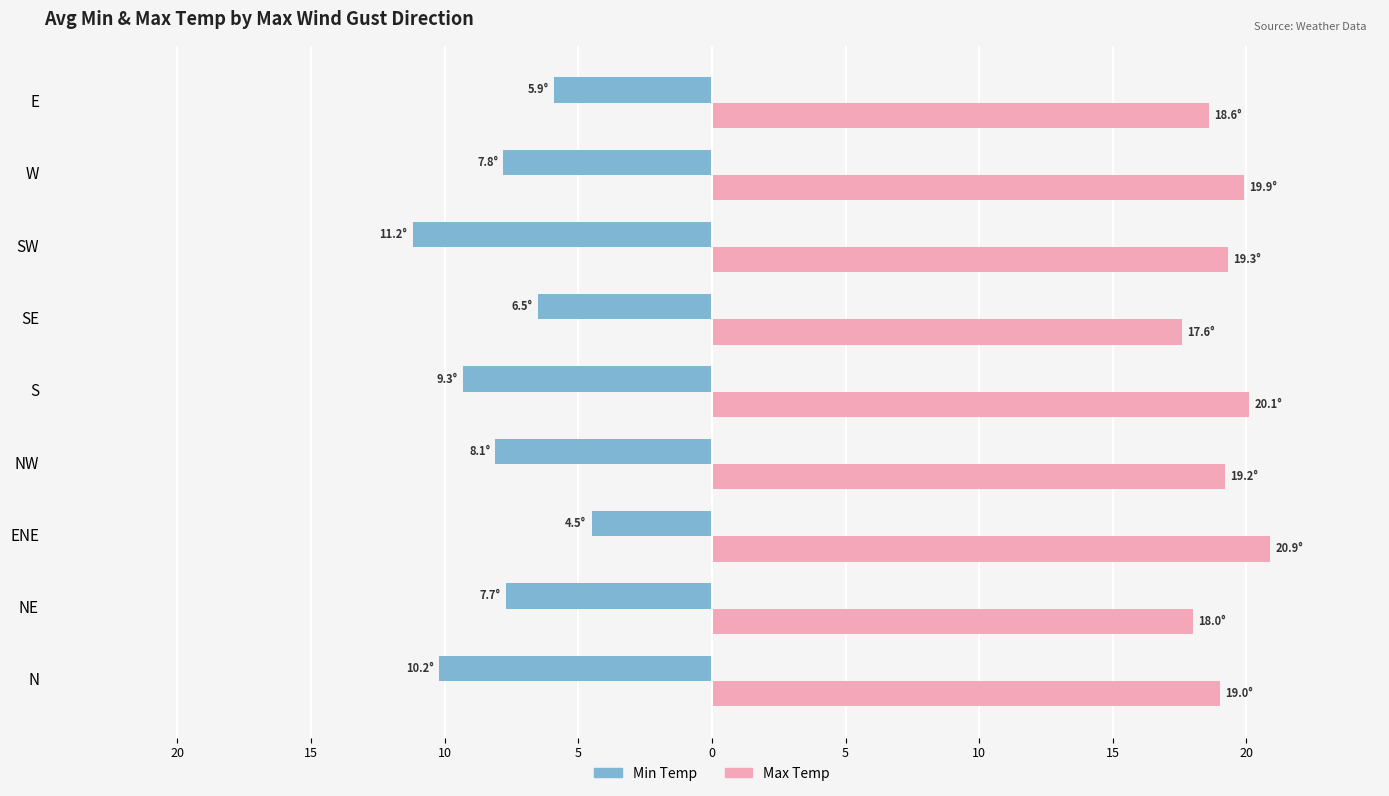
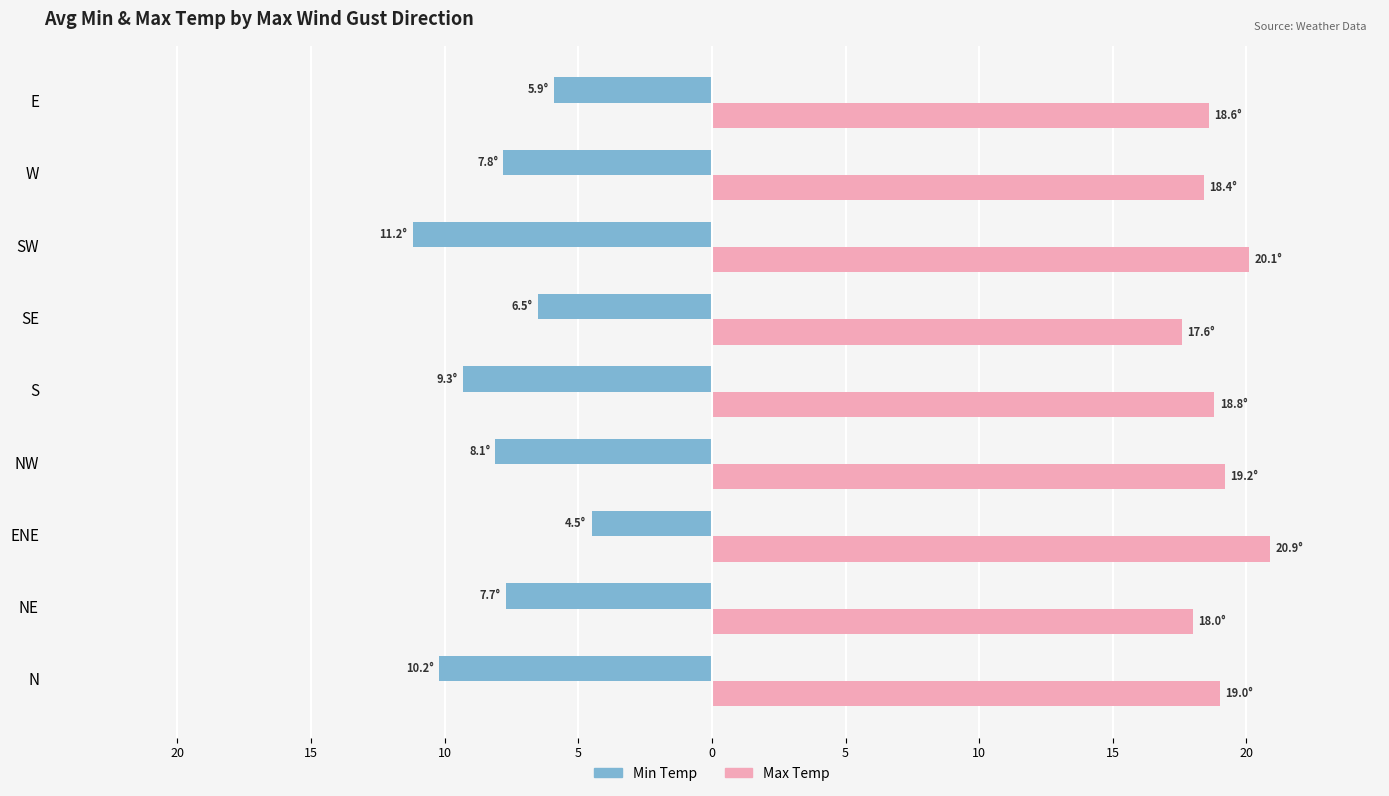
Max Temp, W: 19.9° -> 18.4°
Max Temp, SW: 19.3° -> 20.1°
Max Temp, S: 20.1° -> 18.8°
